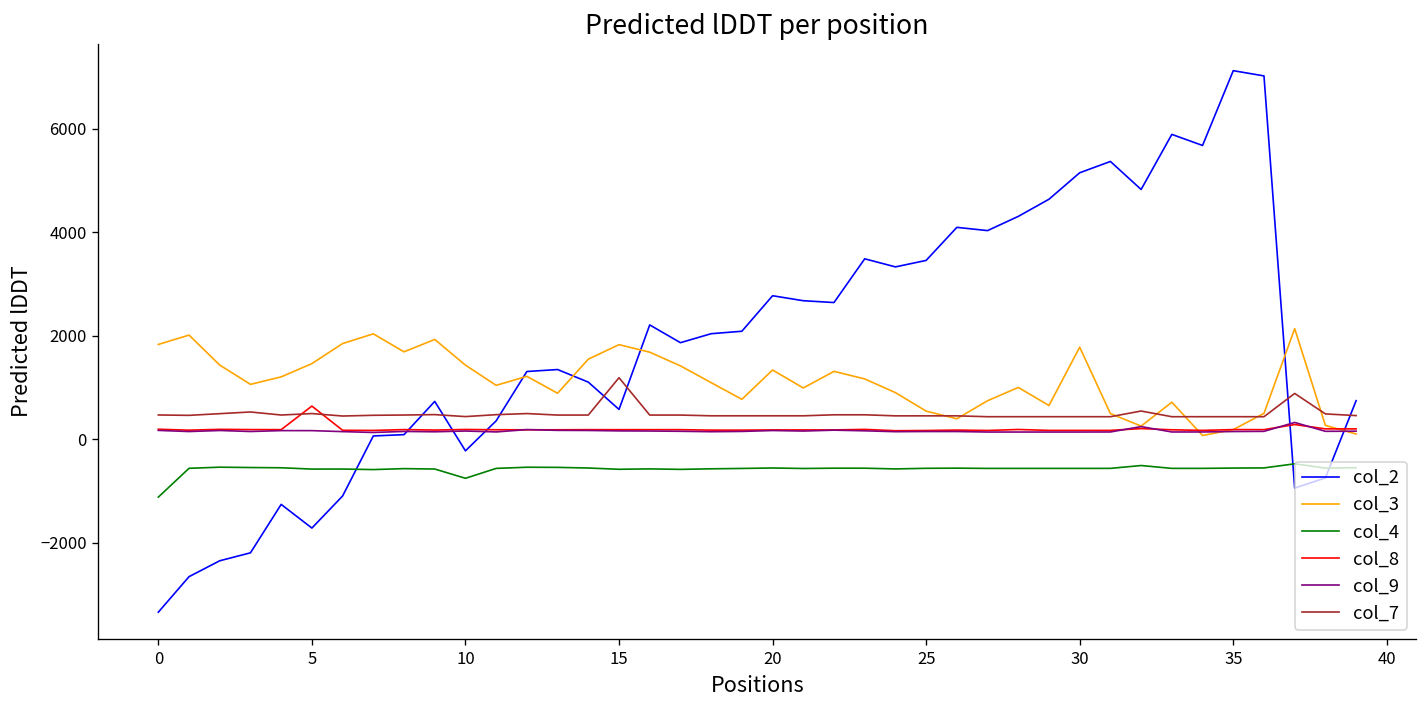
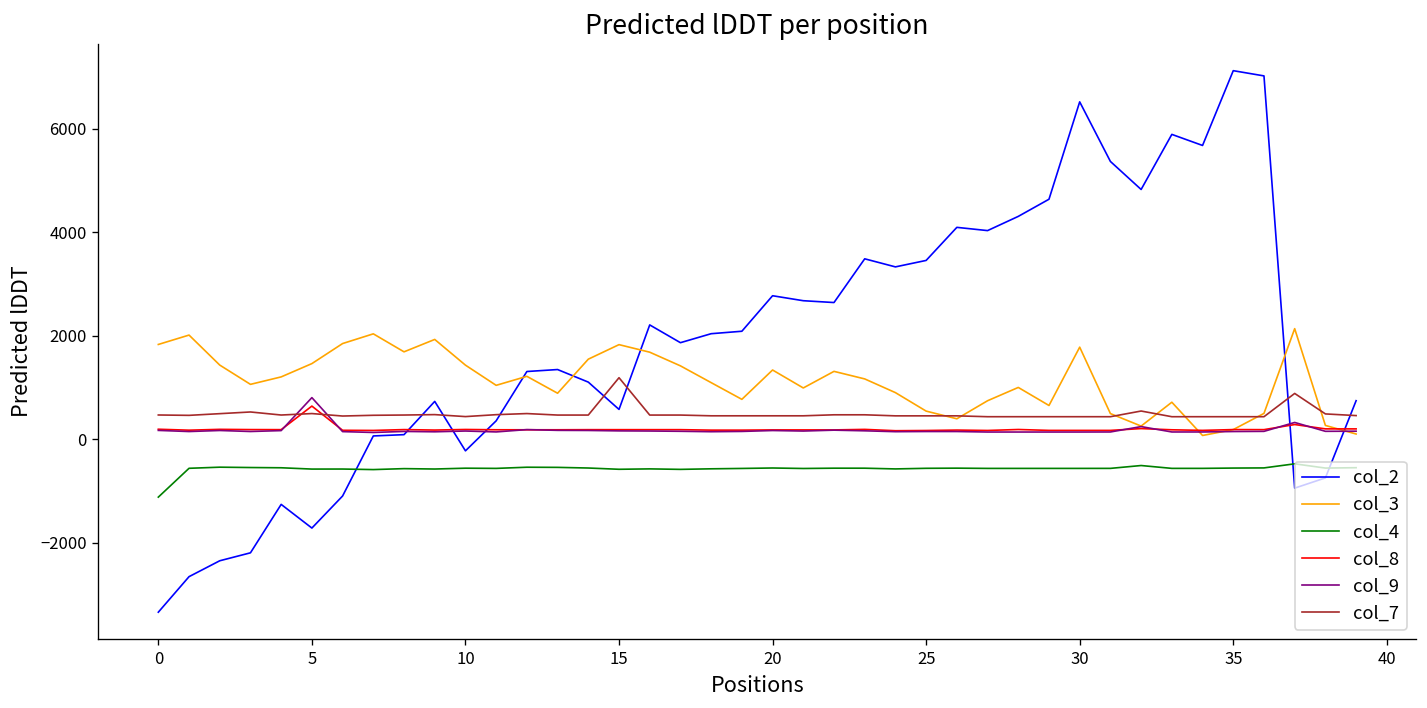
col_9, 5: 200 -> 800
col_4, 10: -800 -> -600
col_2, 30: 5200 -> 6500
